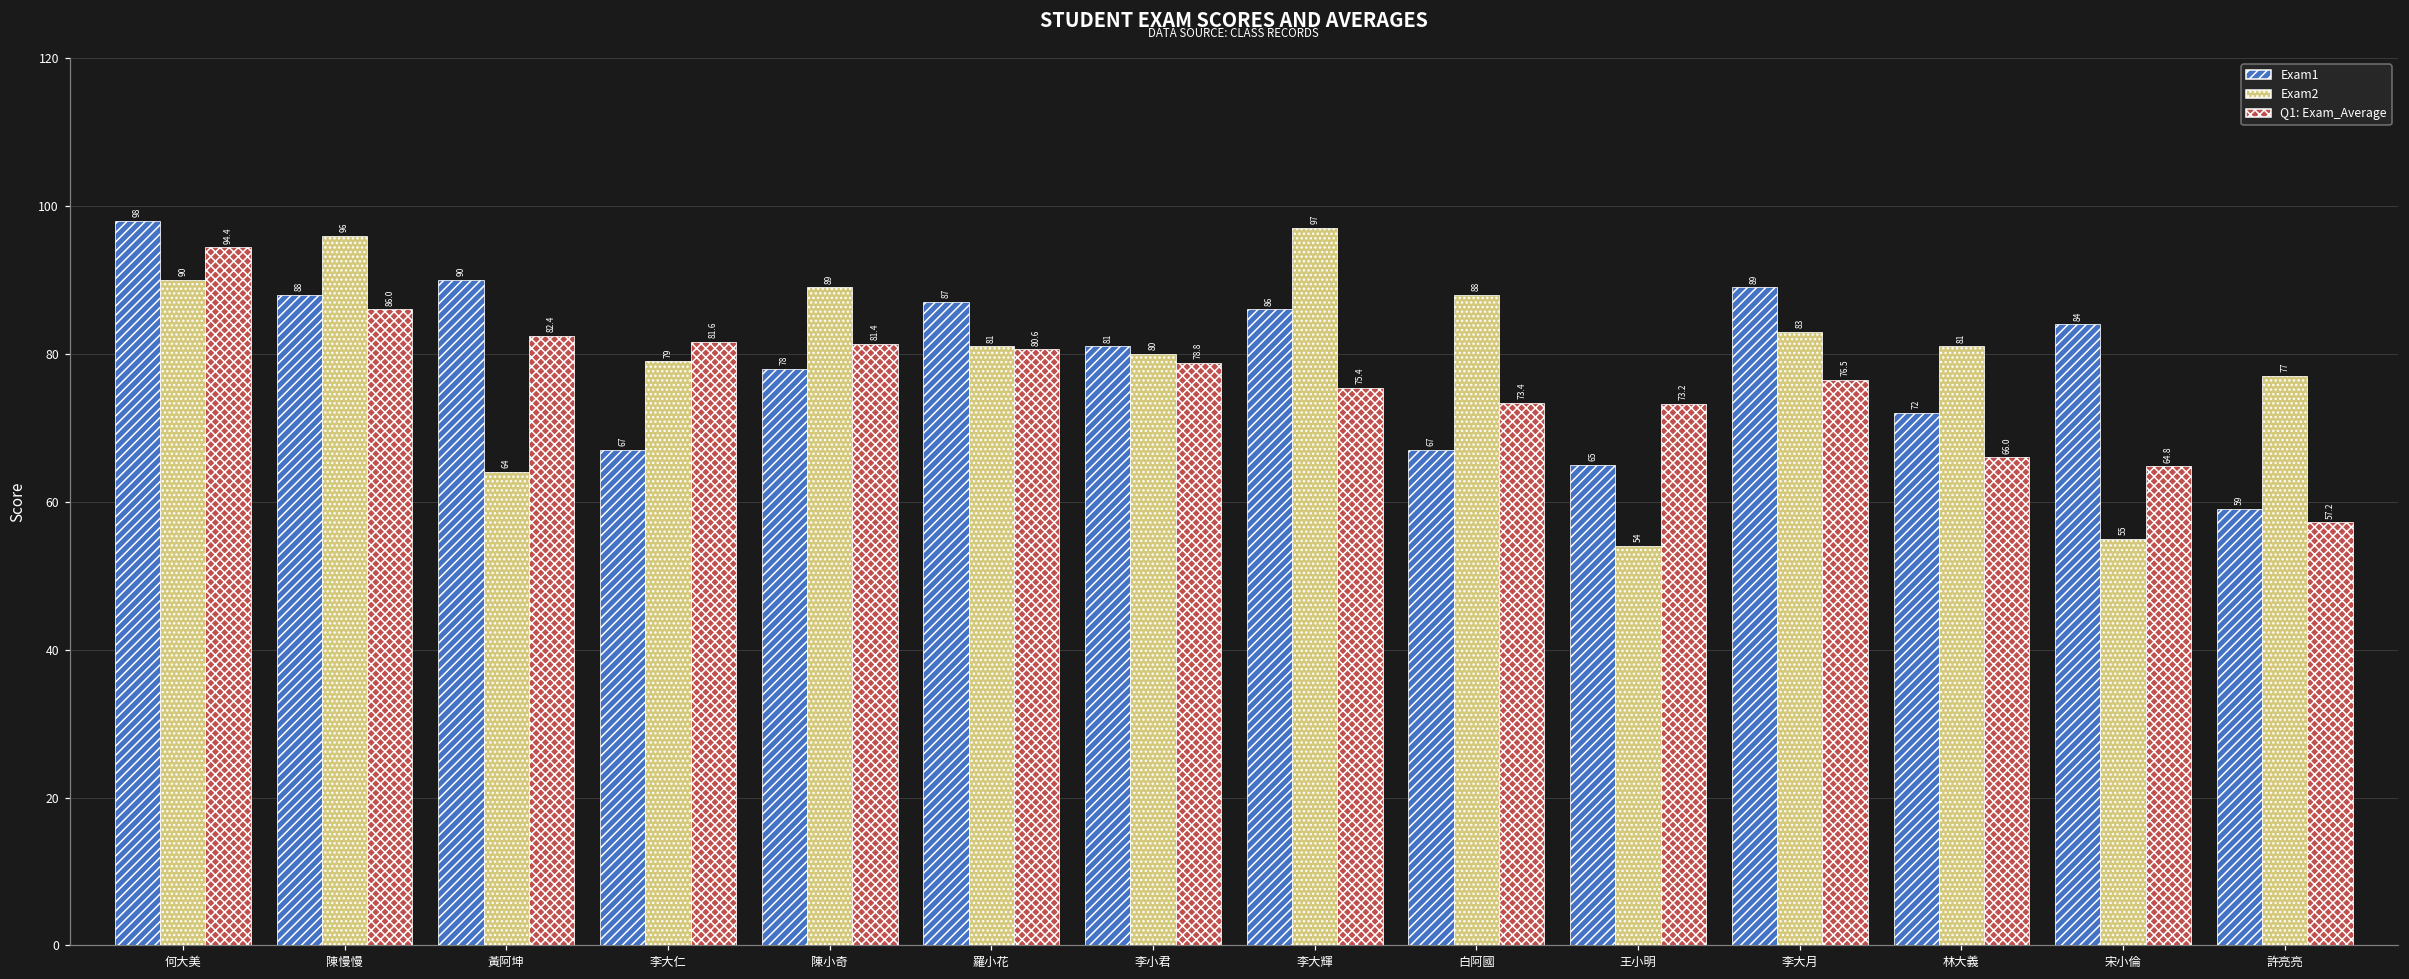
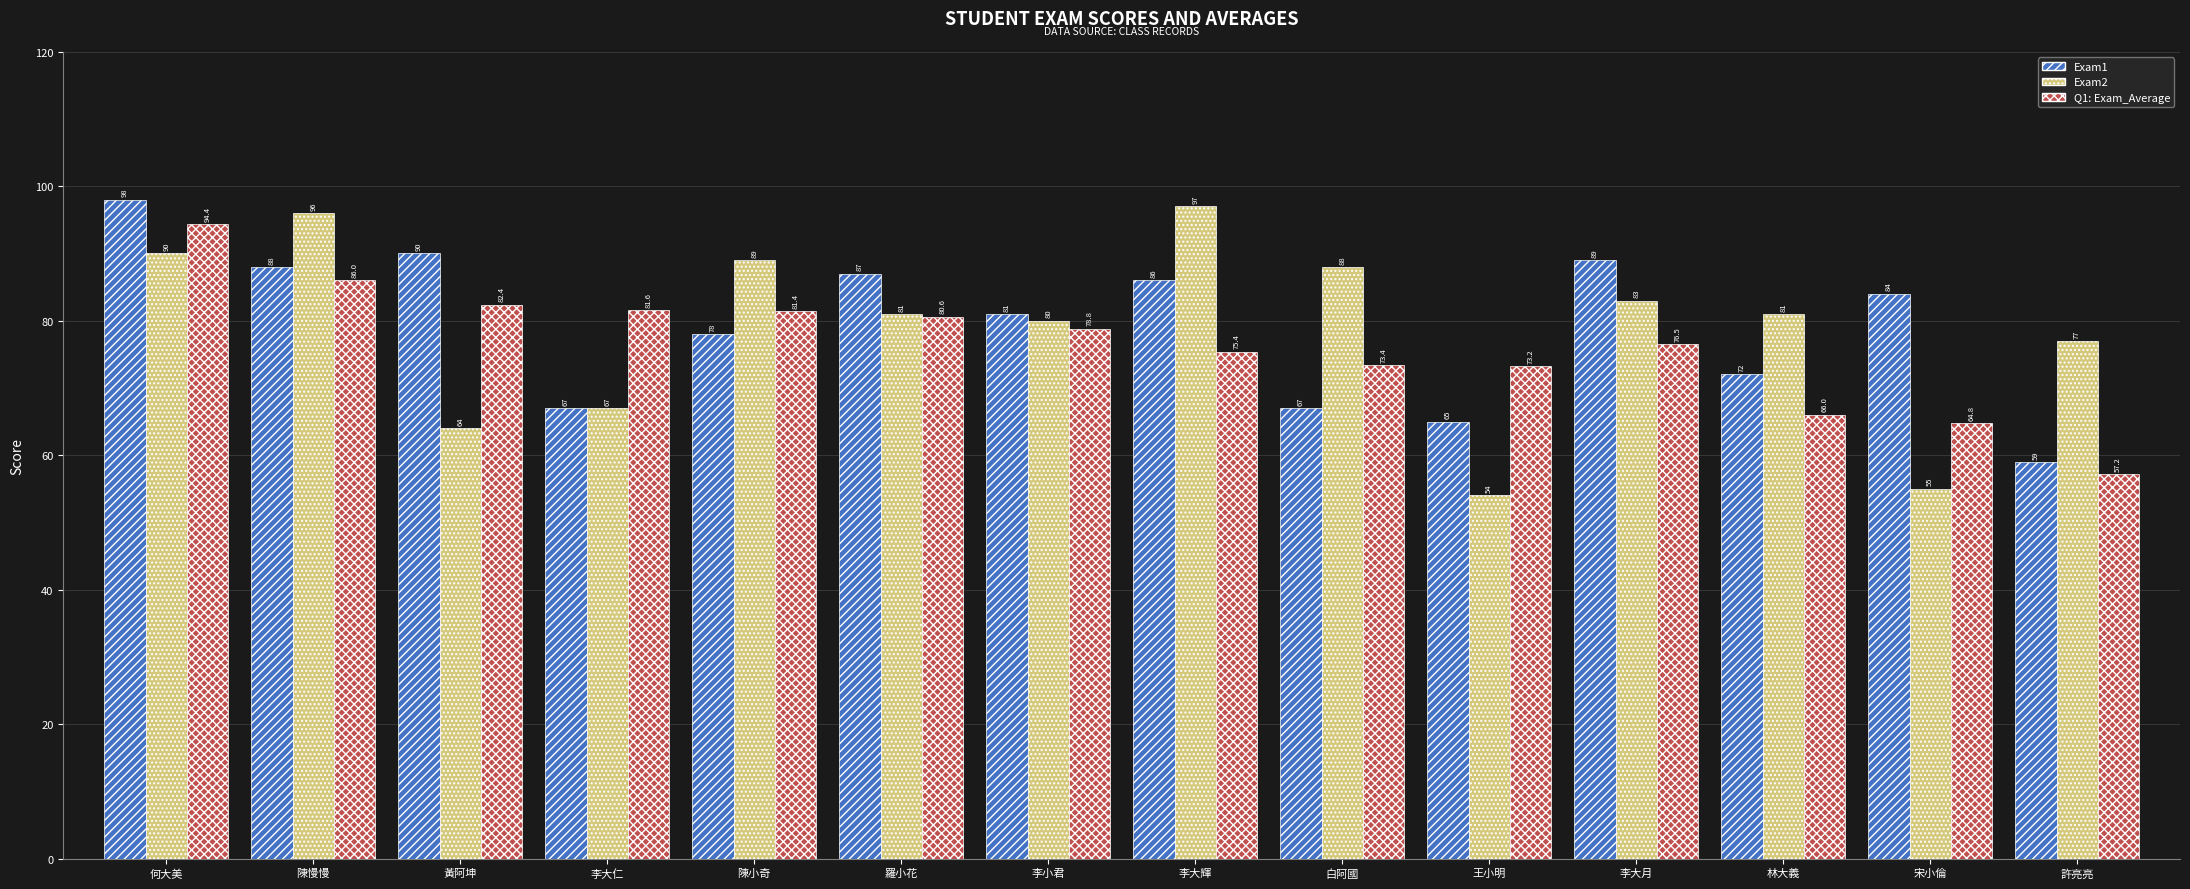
Exam2, 李大仁: 79 -> 67
